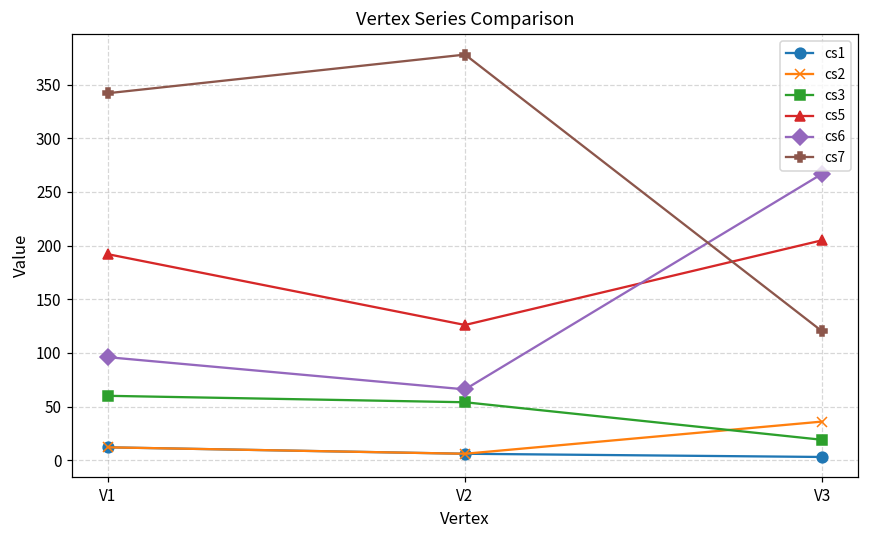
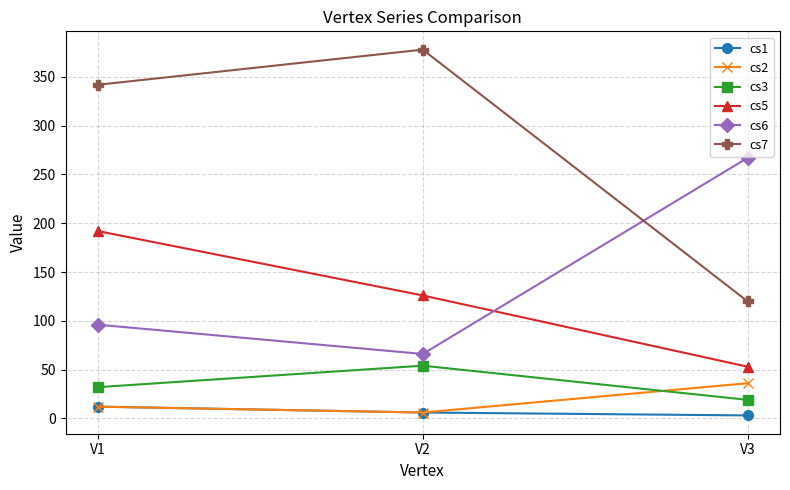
cs3, V1: 60 -> 30
cs5, V3: 210 -> 50
